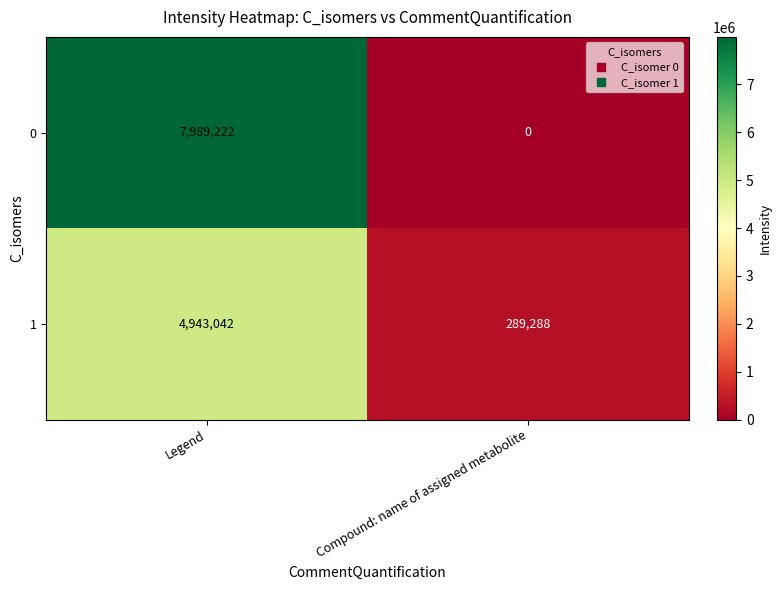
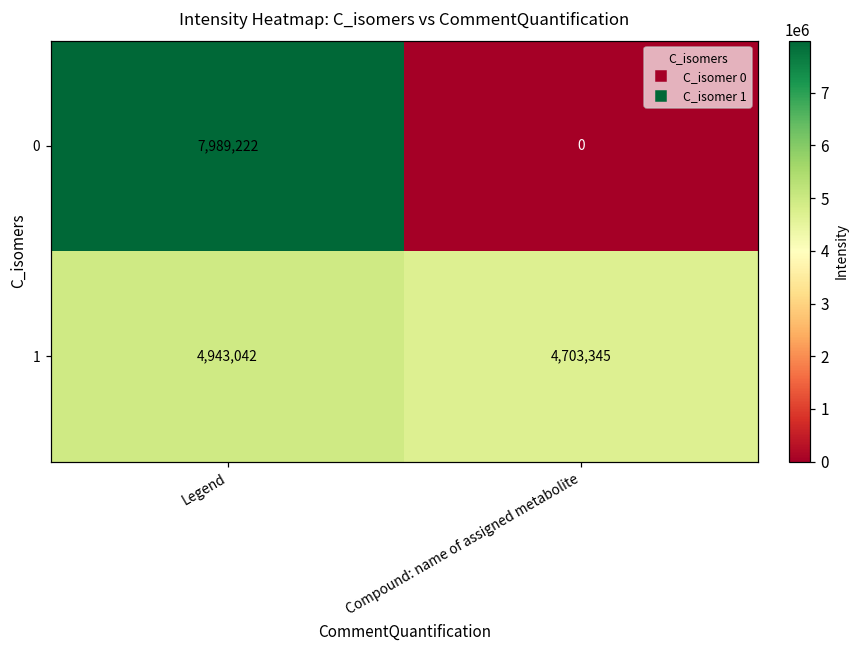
1, Compound: name of assigned metabolite: 289,288 -> 4,703,345
